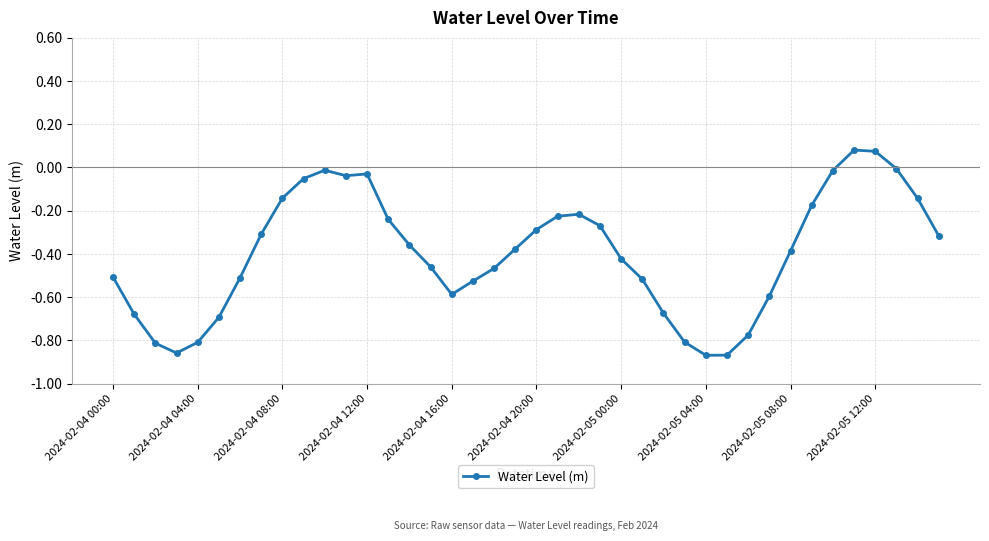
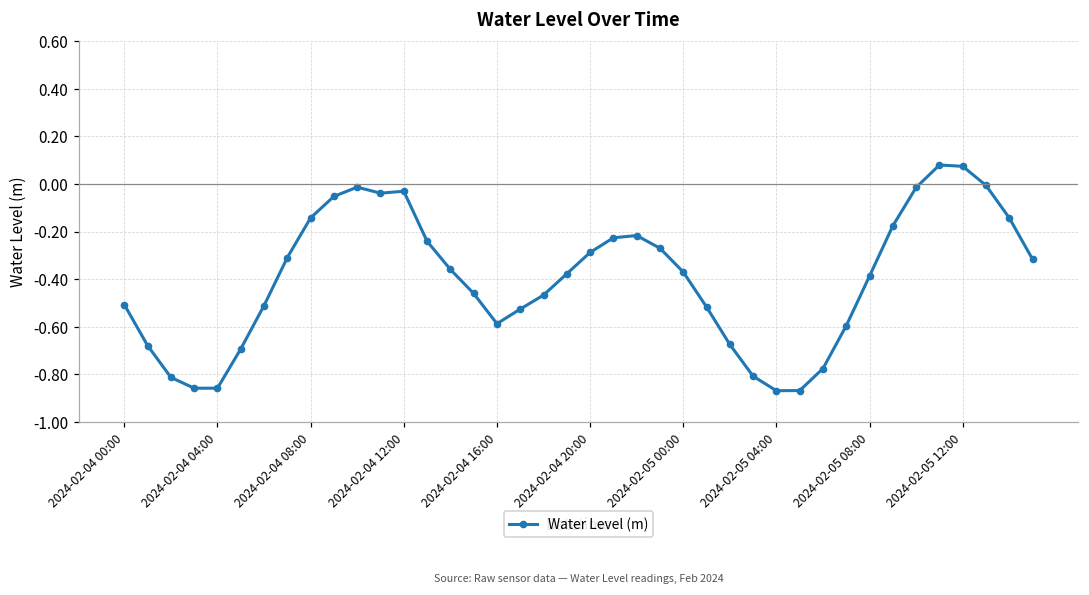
2024-02-04 04:00: -0.81 -> -0.86
2024-02-05 00:00: -0.42 -> -0.37
